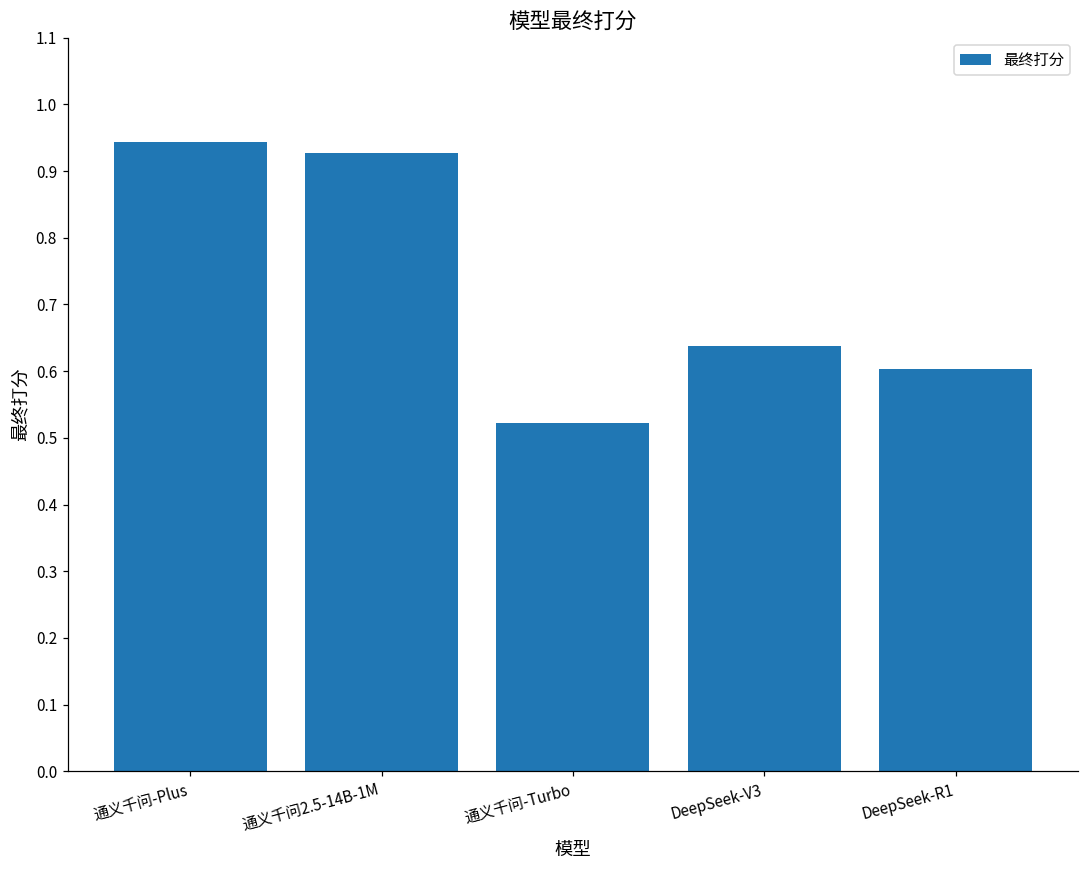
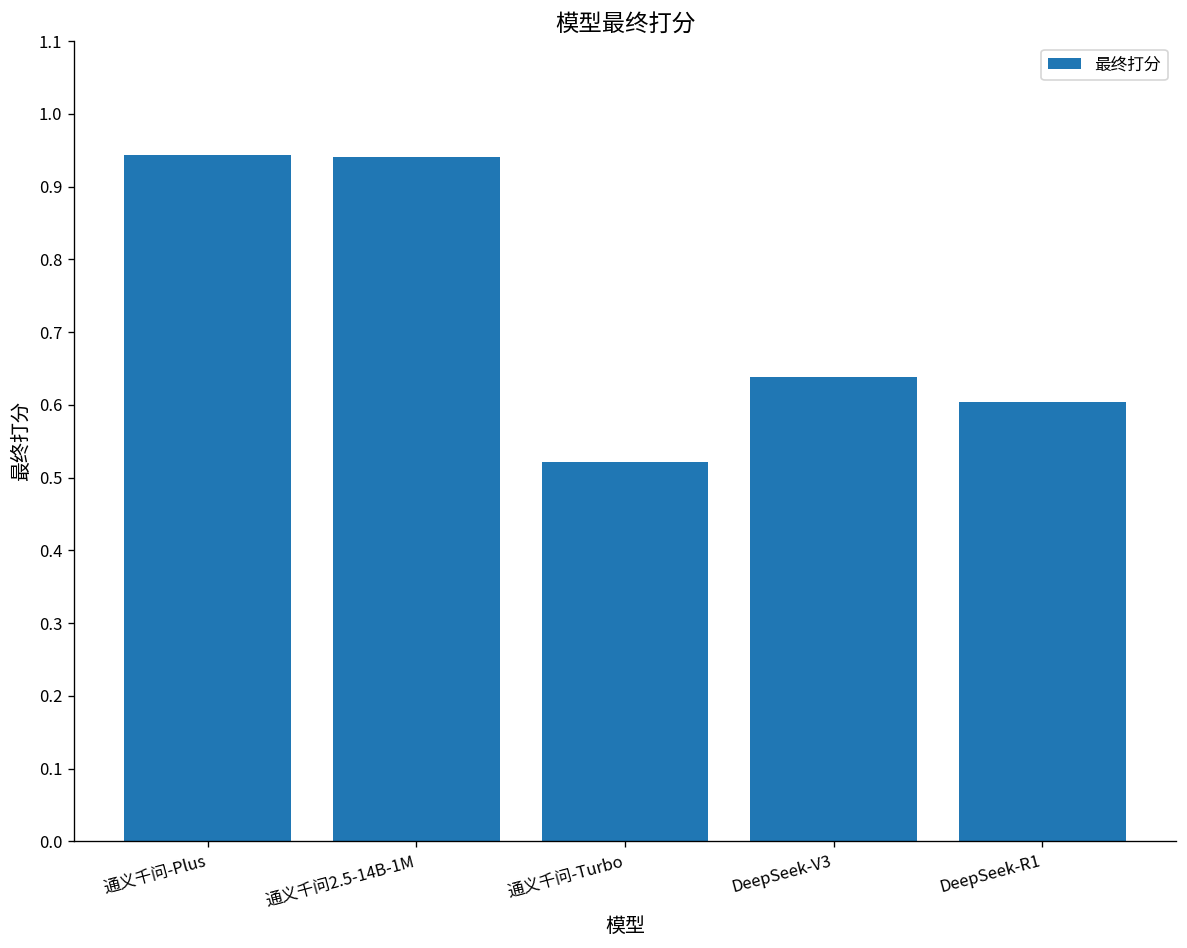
通义千问2.5-14B-1M: 0.93 -> 0.94
